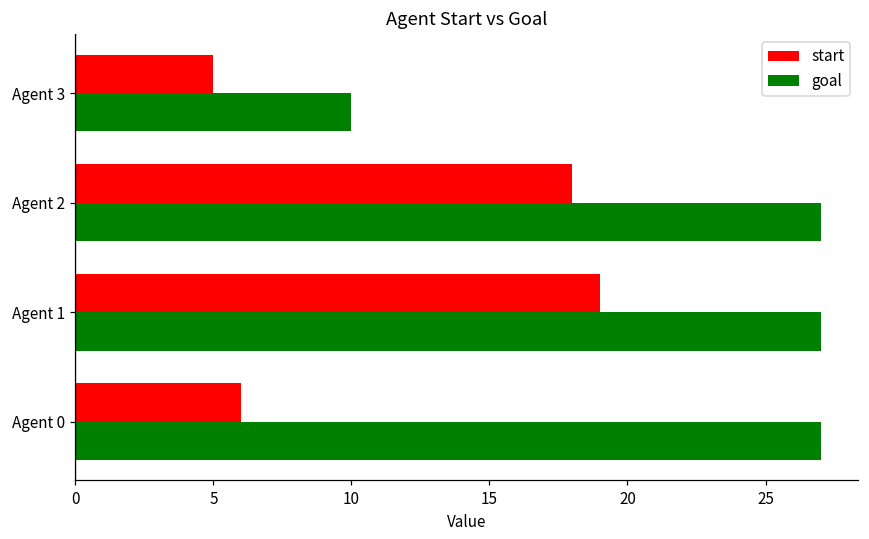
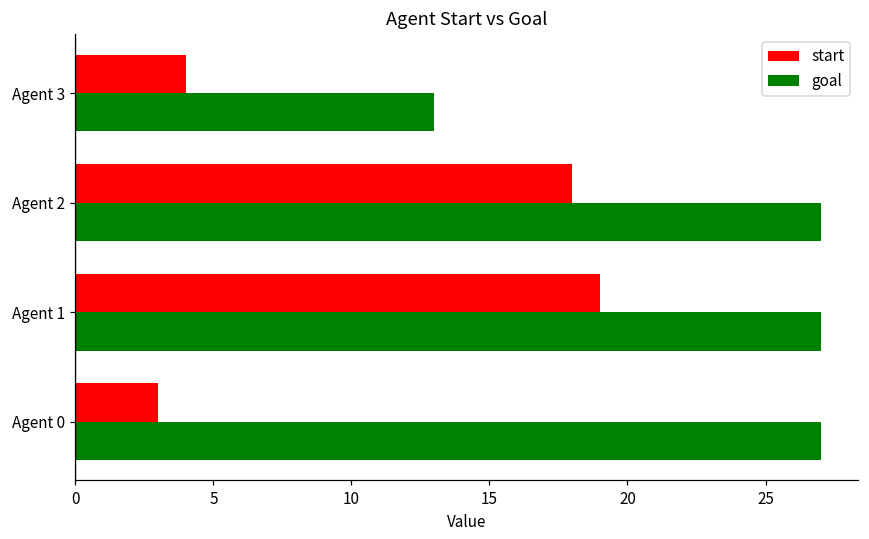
start, Agent 3: 5 -> 4
goal, Agent 3: 10 -> 13
start, Agent 0: 6 -> 3
